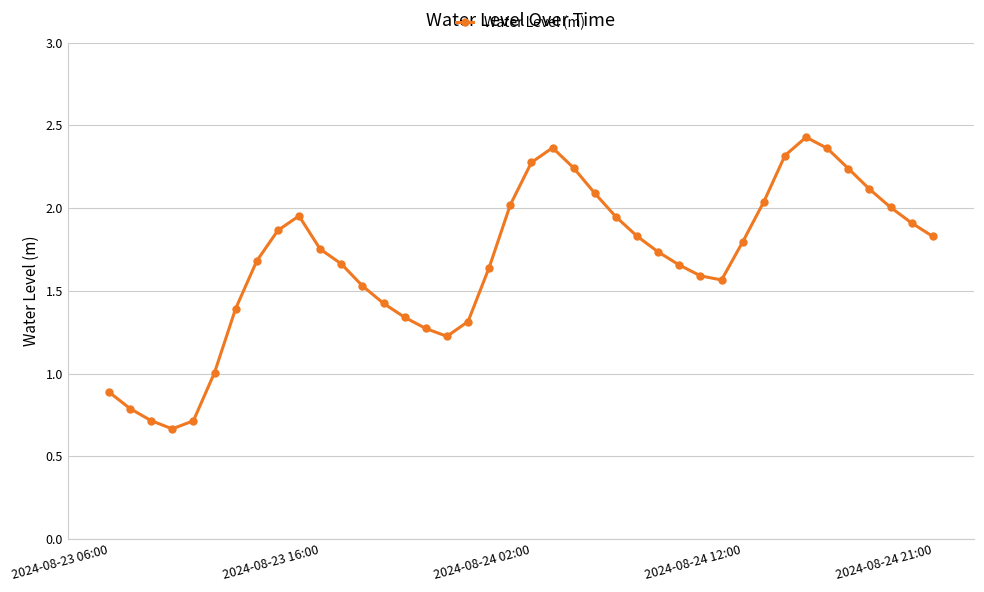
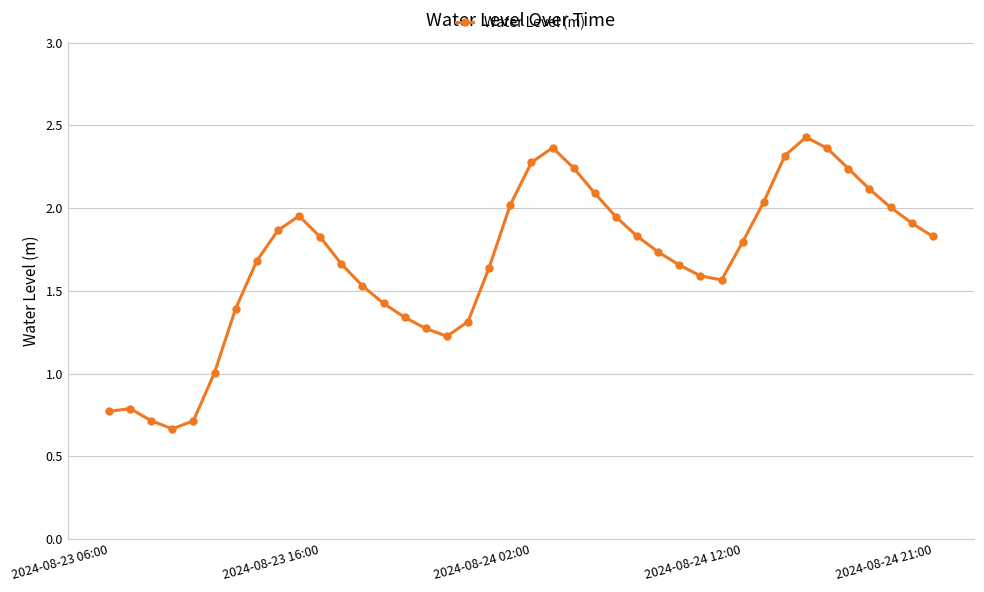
2024-08-23 06:00: 0.89 -> 0.77
2024-08-23 16:00: 1.75 -> 1.83
